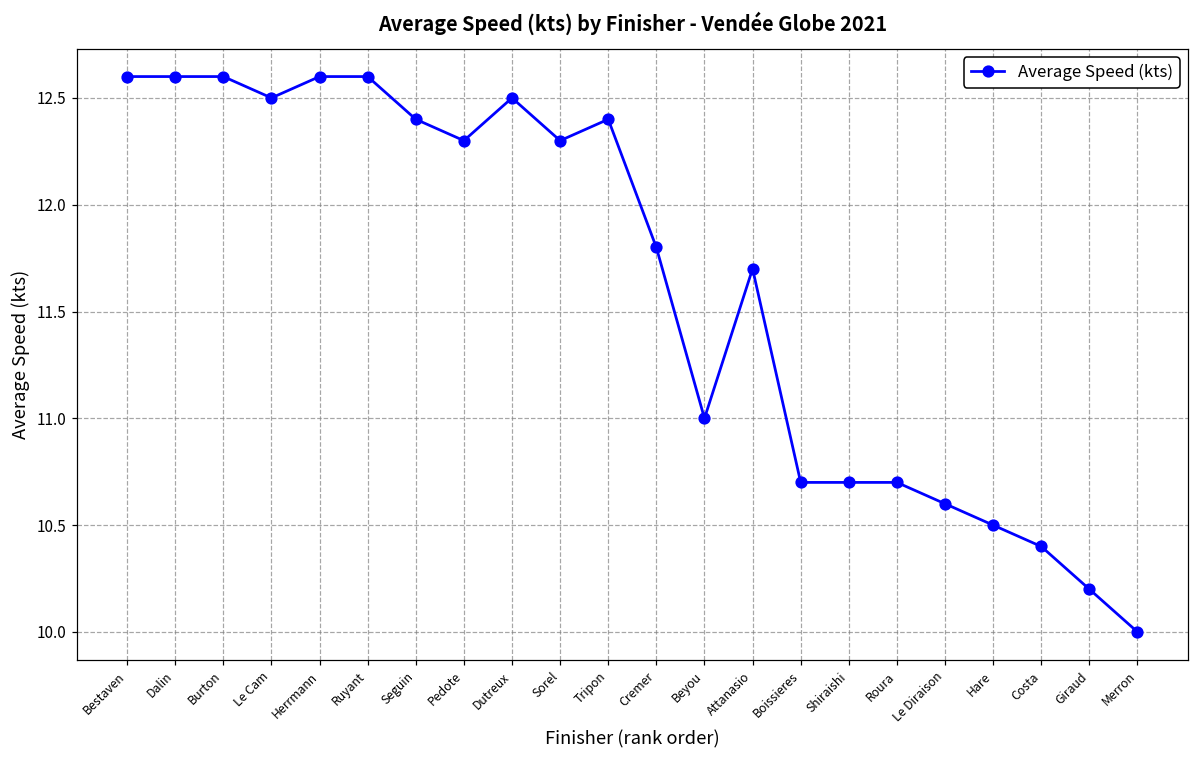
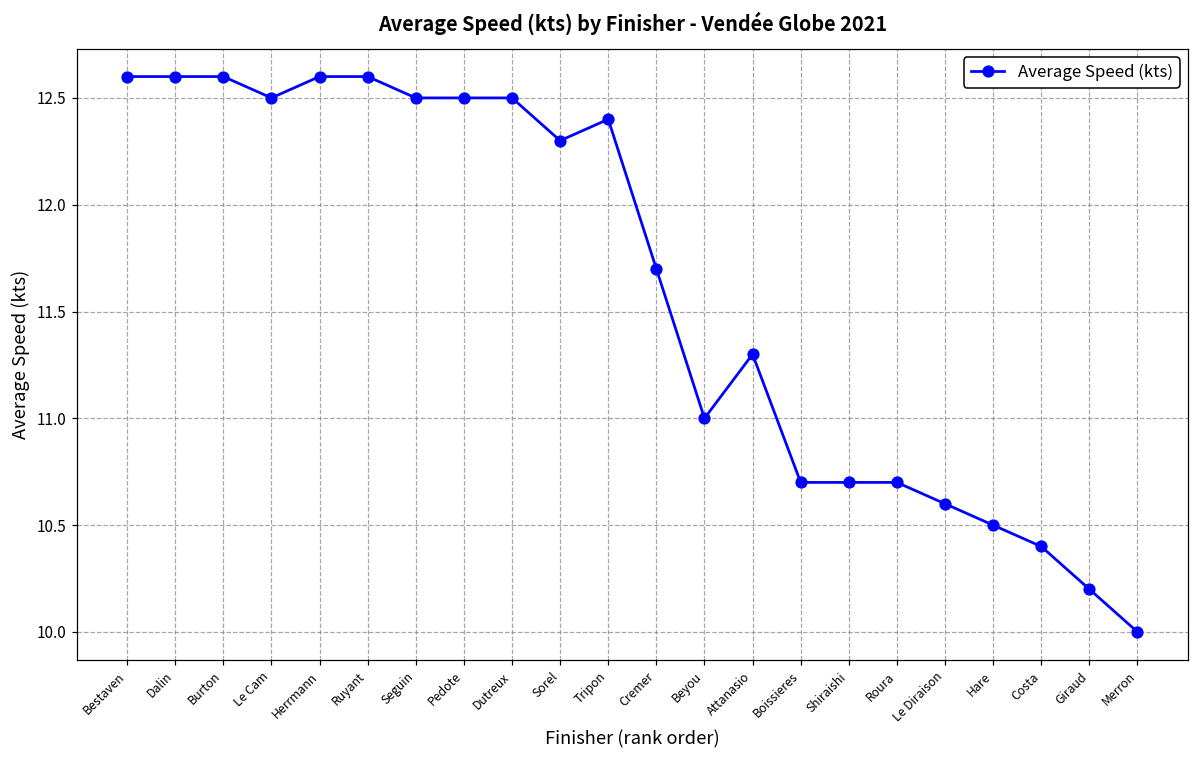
Seguin: 12.4 -> 12.5
Pedote: 12.3 -> 12.5
Cremer: 11.8 -> 11.7
Attanasio: 11.7 -> 11.3
